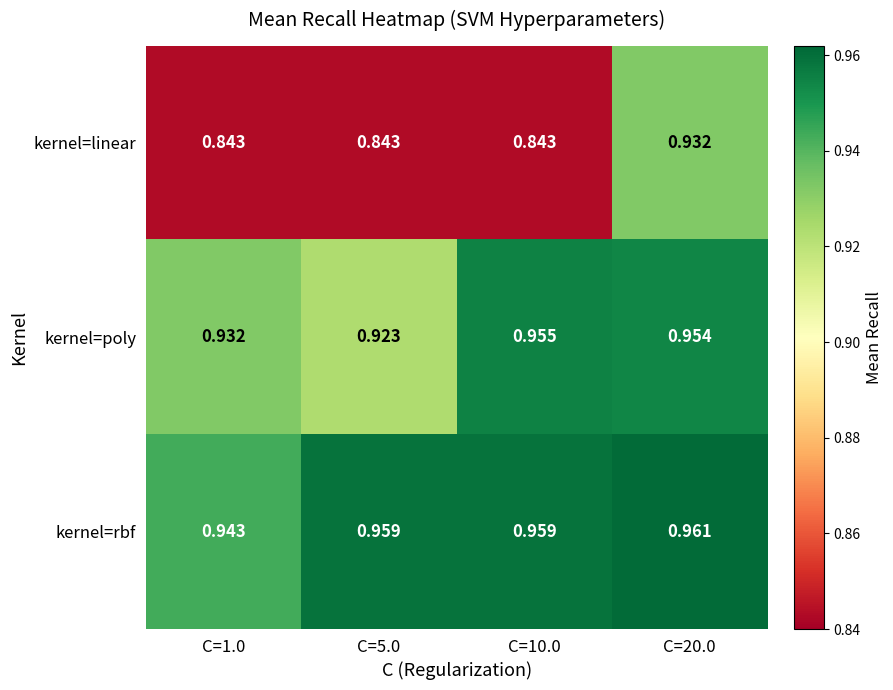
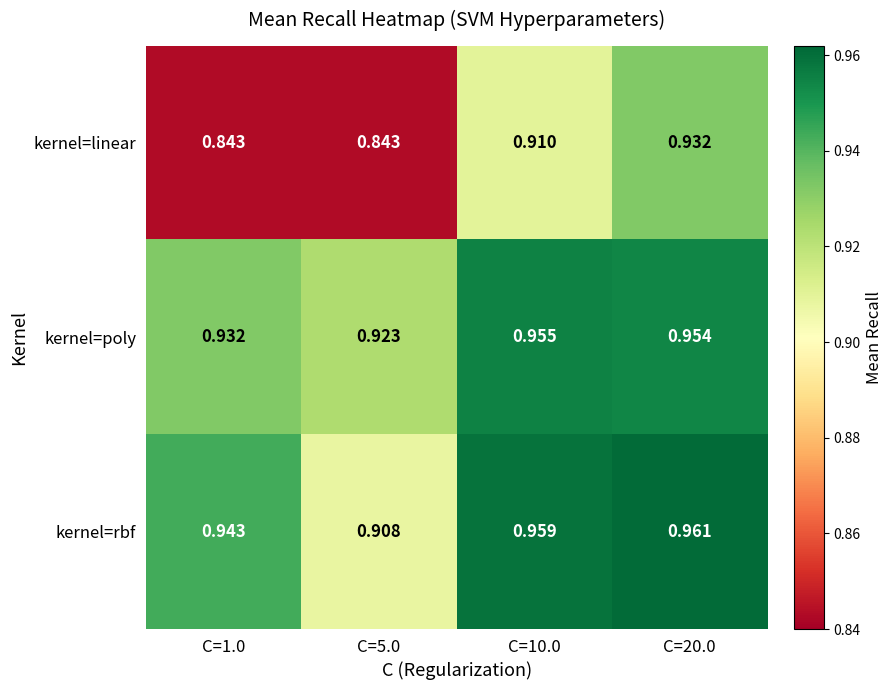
kernel=linear, C=10.0: 0.843 -> 0.910
kernel=rbf, C=5.0: 0.959 -> 0.908
